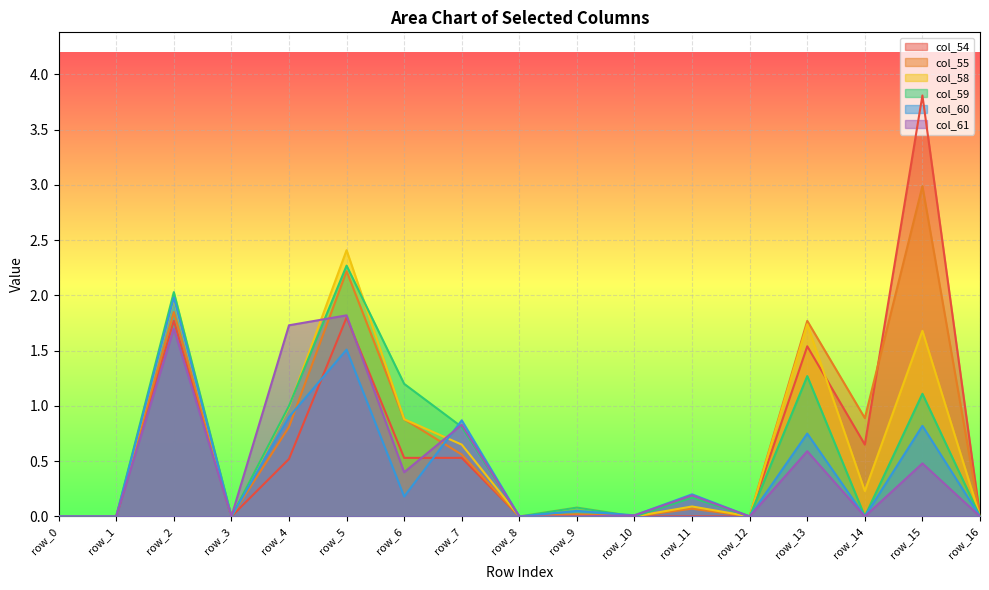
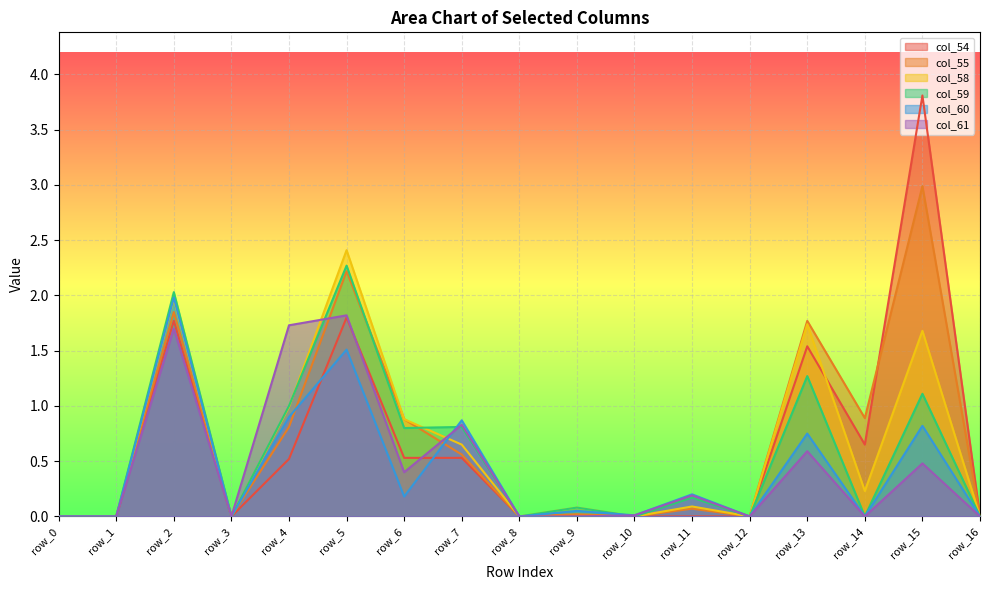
col_59, row_6: 1.2 -> 0.8
